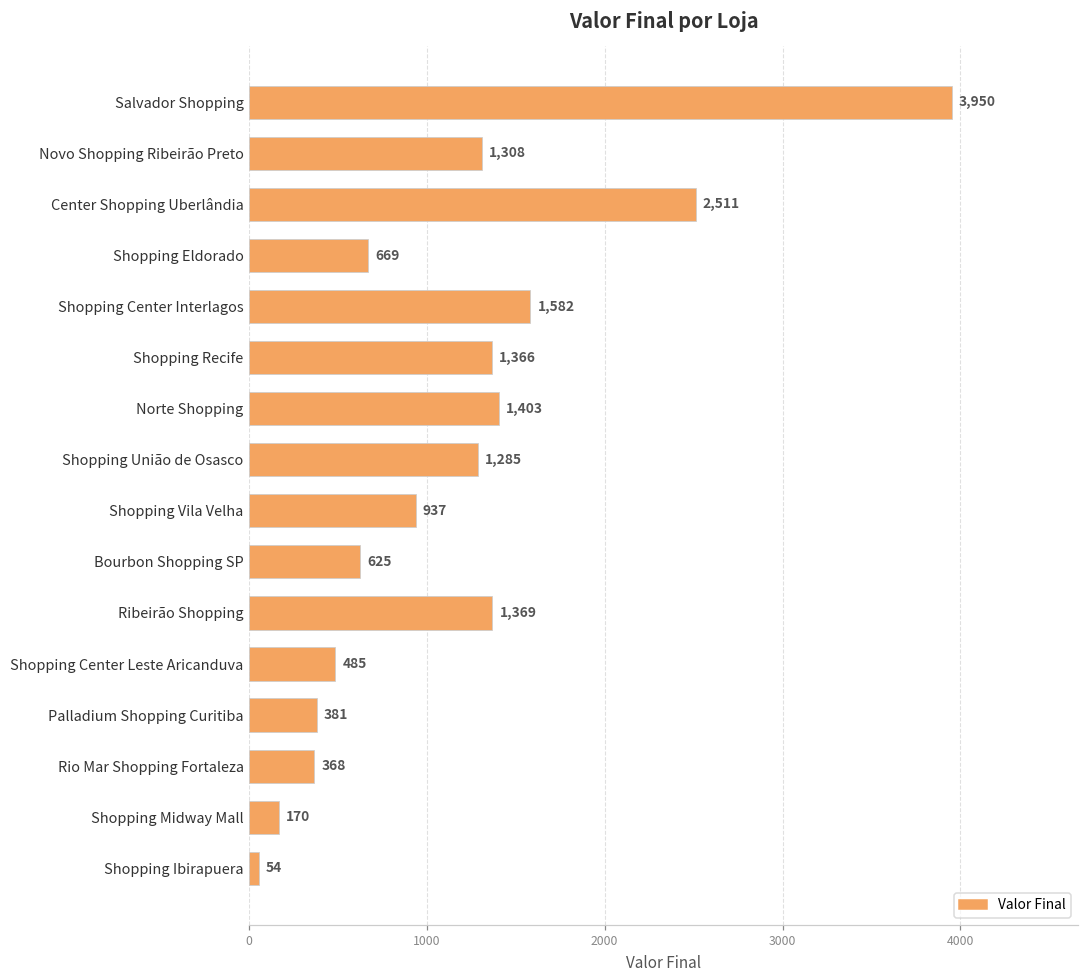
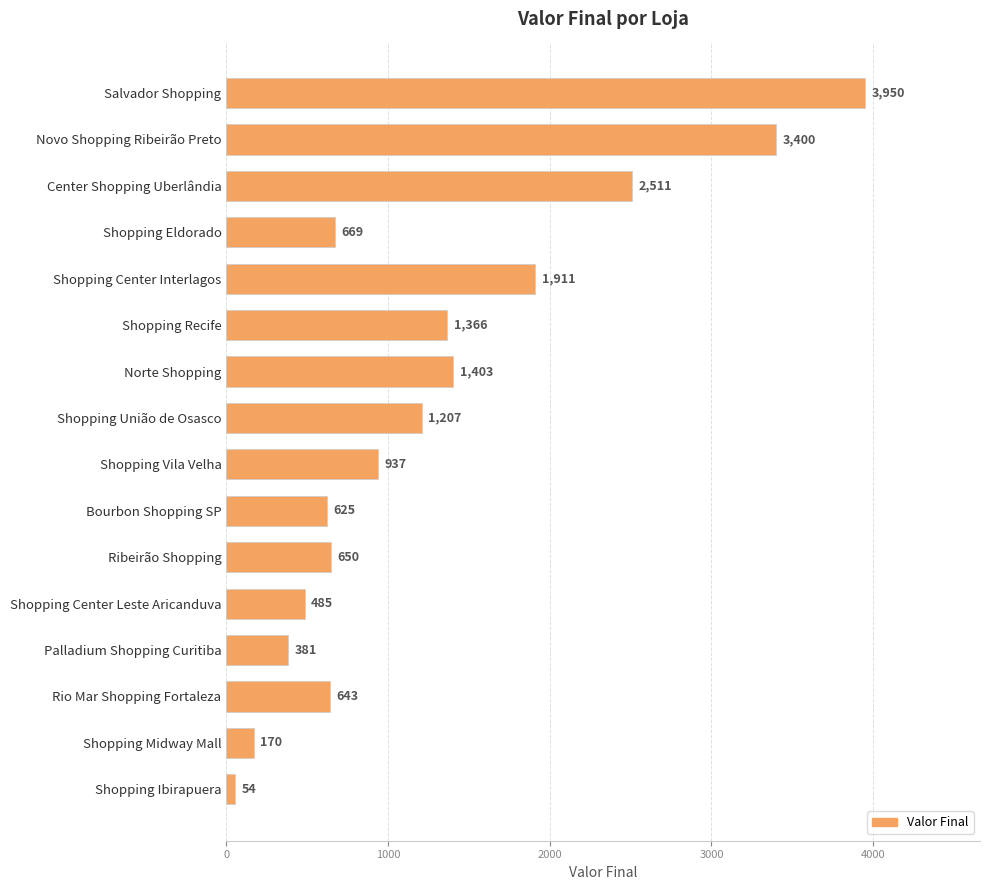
Novo Shopping Ribeirão Preto: 1,308 -> 3,400
Shopping Center Interlagos: 1,582 -> 1,911
Shopping União de Osasco: 1,285 -> 1,207
Ribeirão Shopping: 1,369 -> 650
Rio Mar Shopping Fortaleza: 368 -> 643
